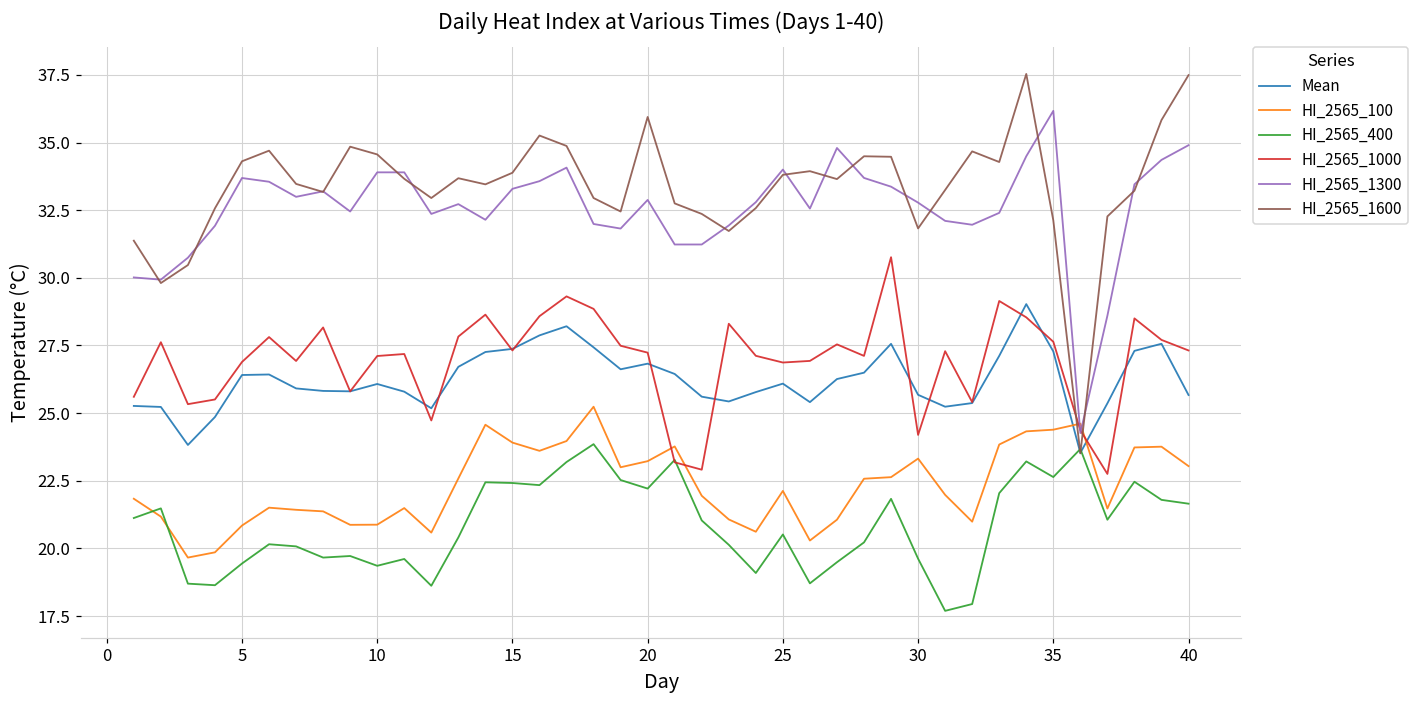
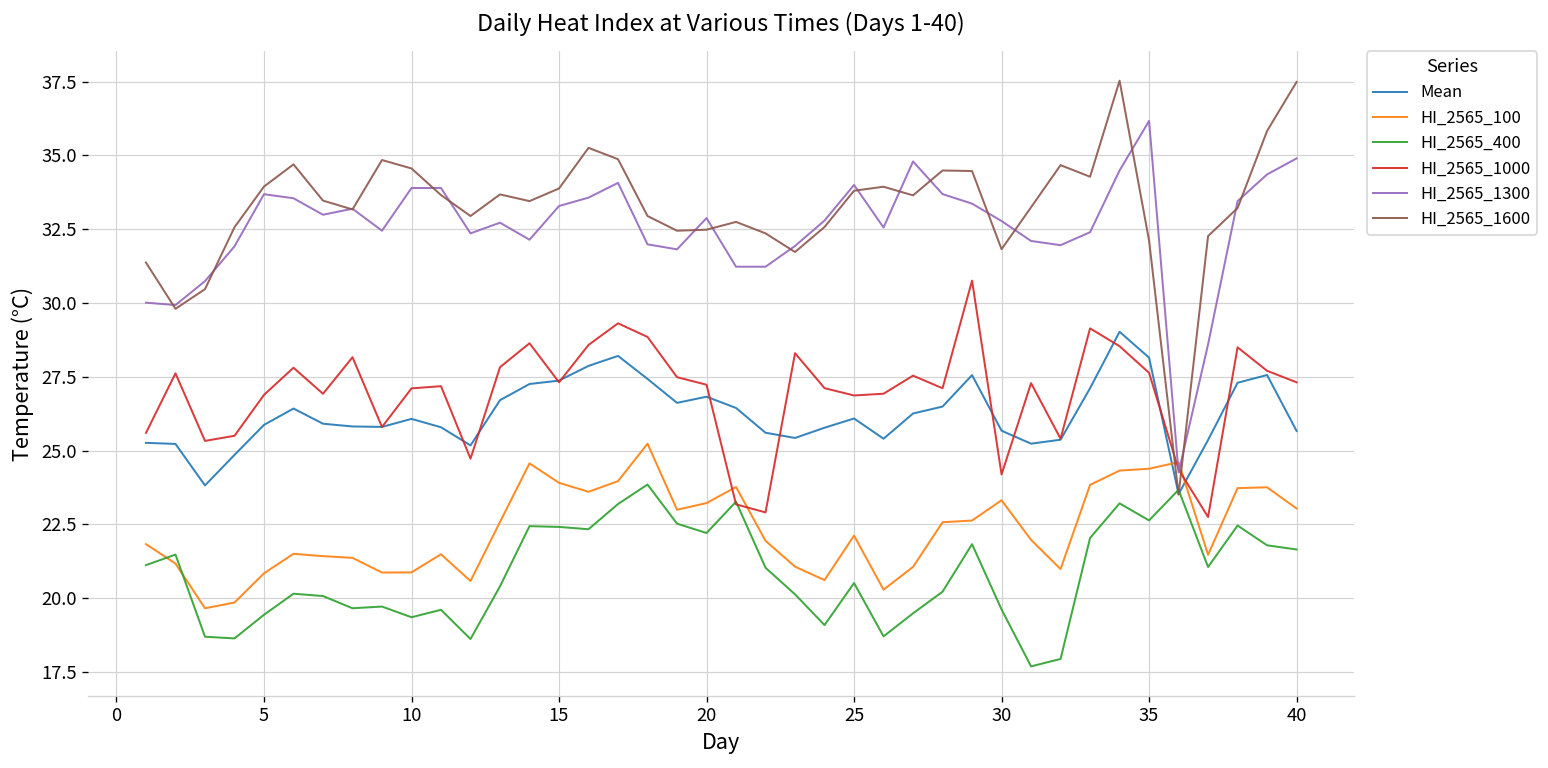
Mean, 5: 26.4 -> 25.9
HI_2565_1600, 5: 34.3 -> 33.9
HI_2565_1600, 20: 35.9 -> 32.5
Mean, 35: 27.3 -> 28.2
